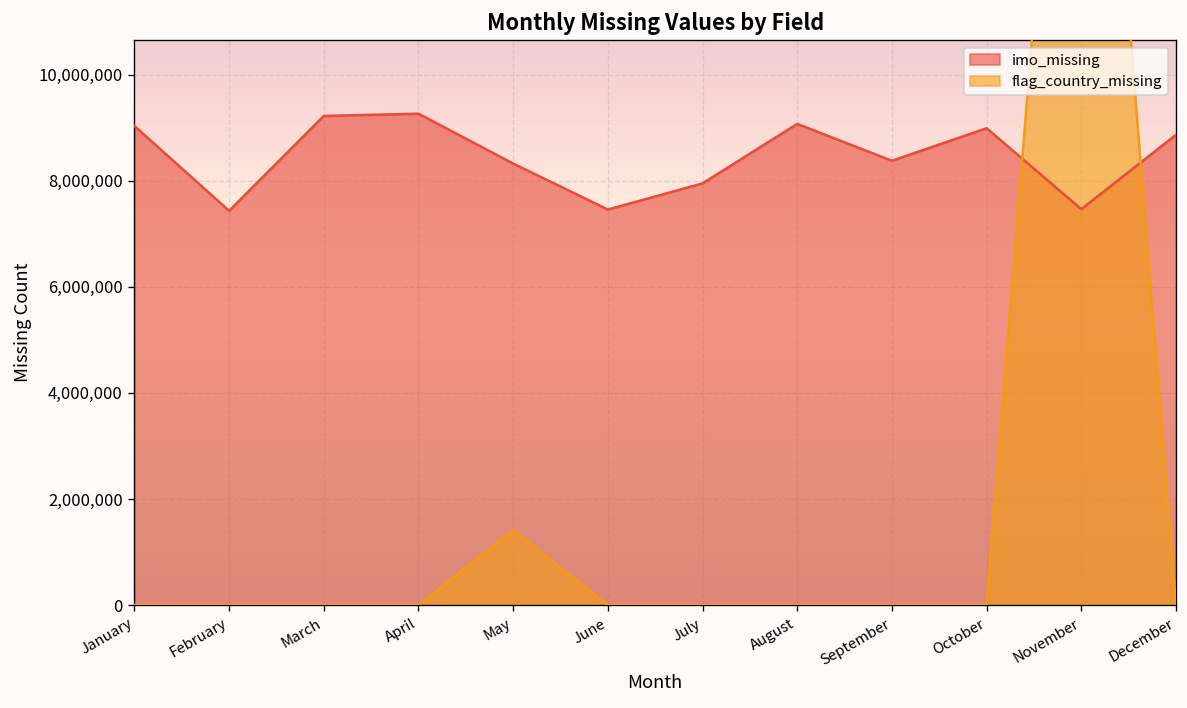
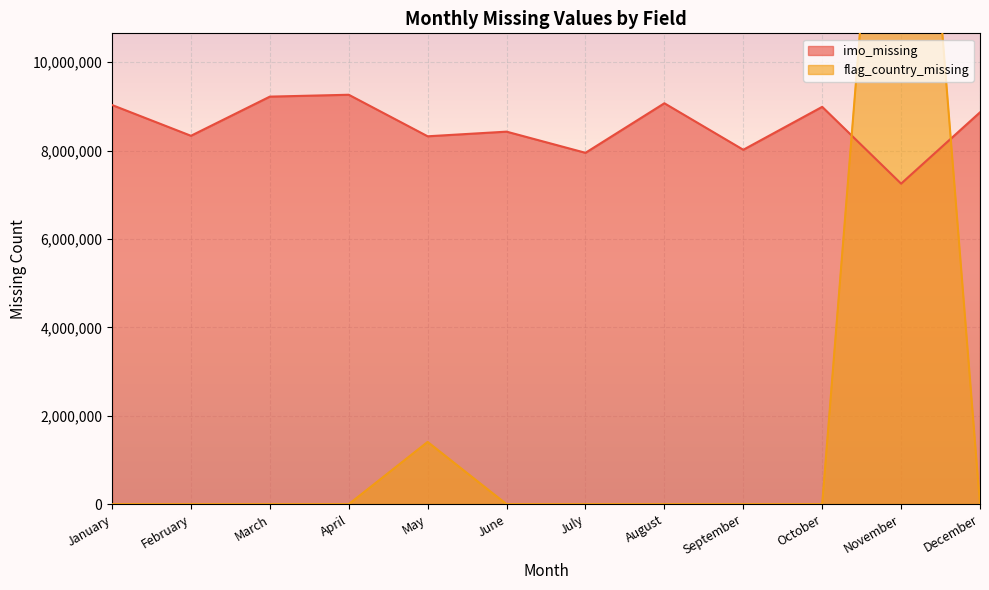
imo_missing, February: 7,400,000 -> 8,300,000
imo_missing, June: 7,500,000 -> 8,400,000
imo_missing, September: 8,400,000 -> 8,000,000
imo_missing, November: 7,500,000 -> 7,300,000
